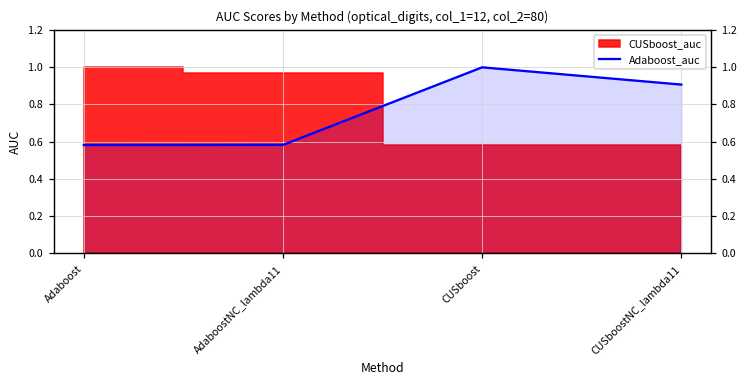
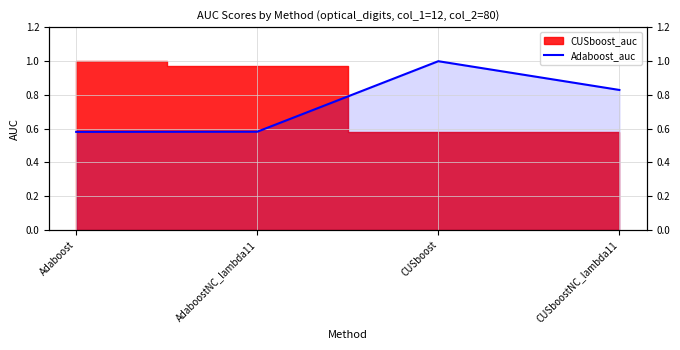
Adaboost_auc, CUSboostNC_lambda11: 0.91 -> 0.83
